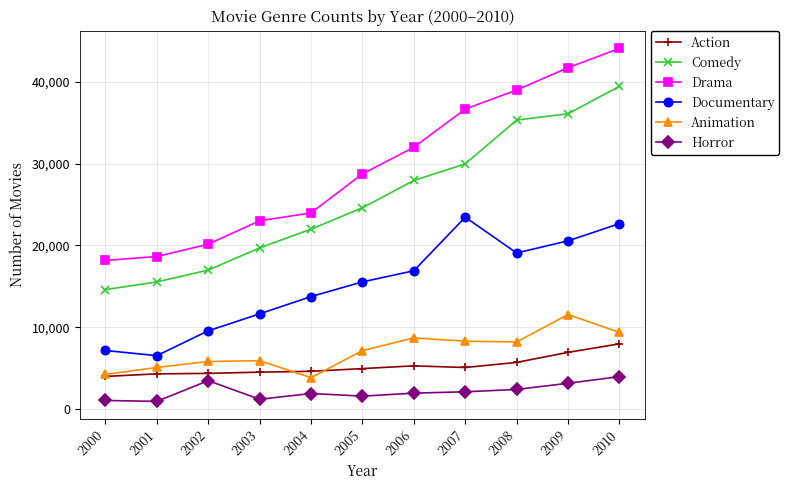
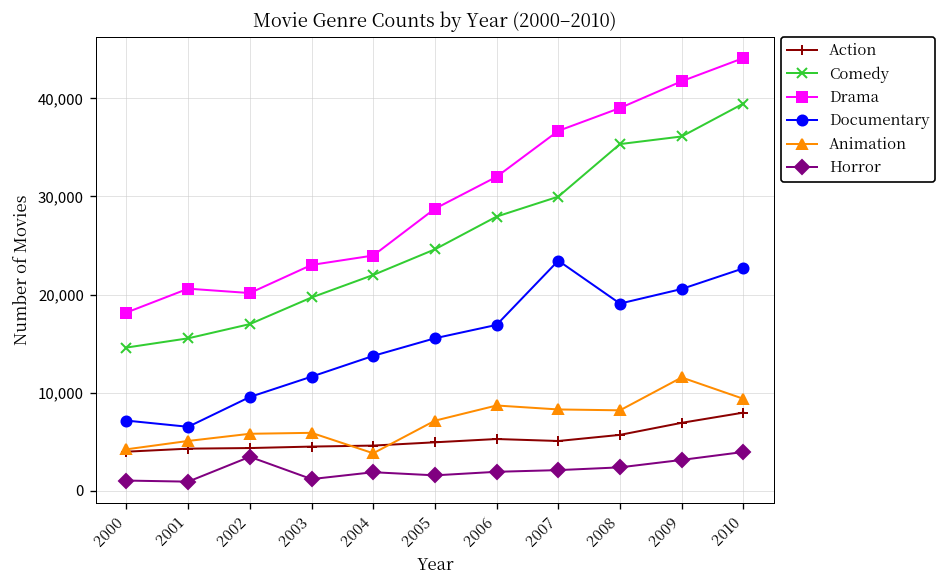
Drama, 2001: 19,000 -> 21,000
